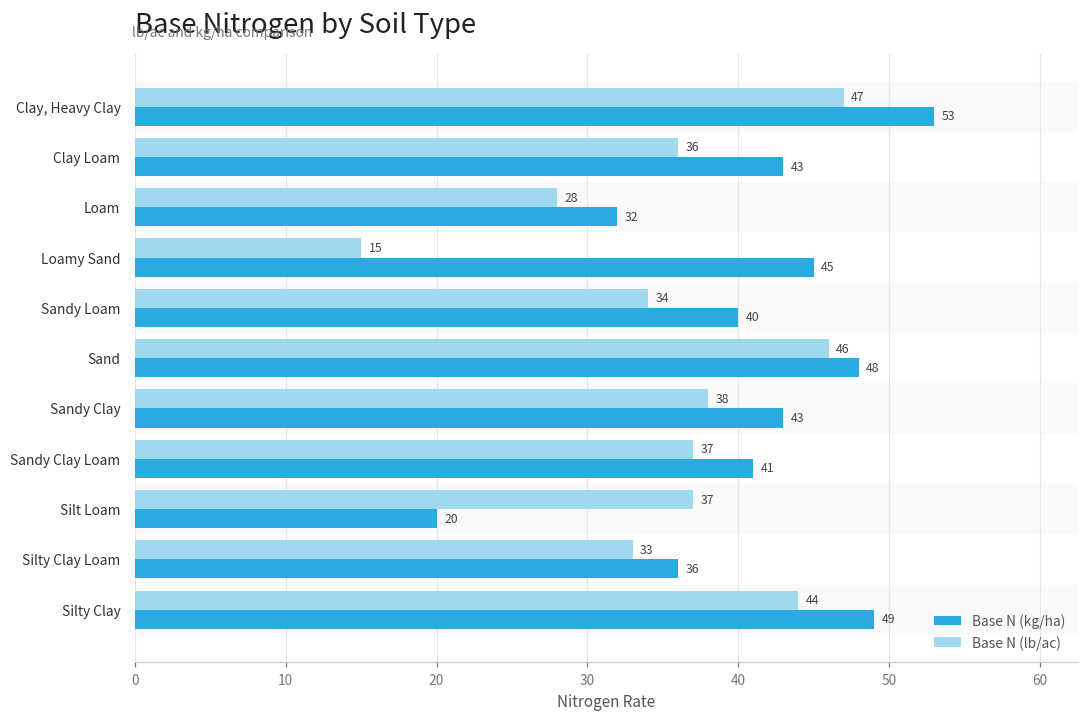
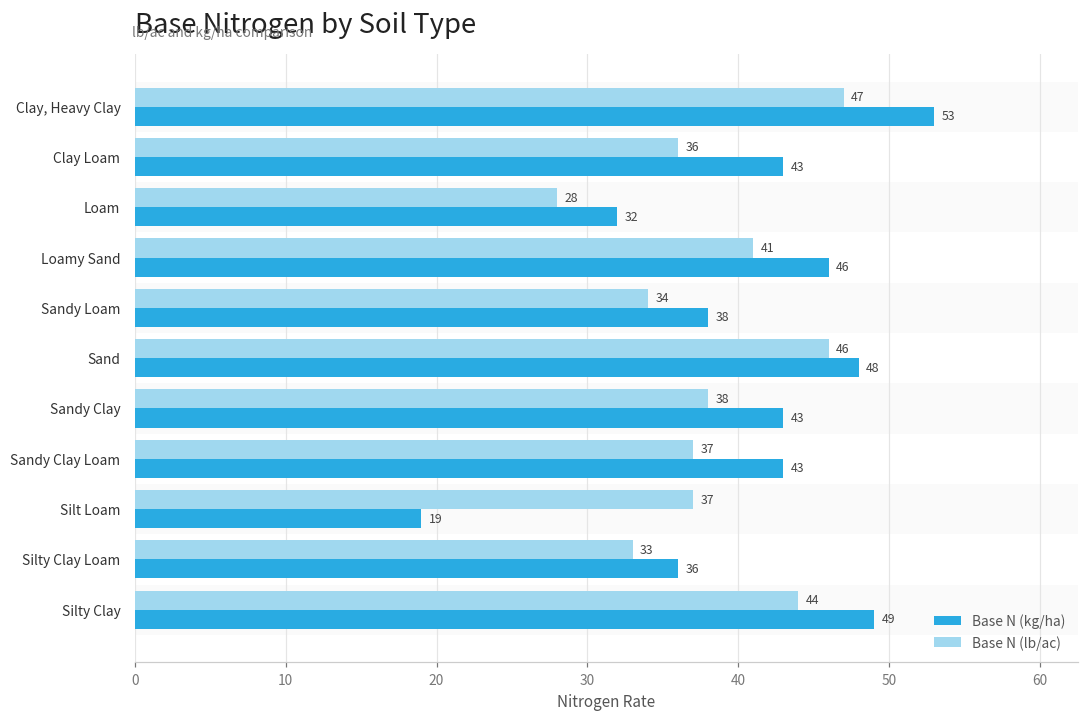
Base N (lb/ac), Loamy Sand: 15 -> 41
Base N (kg/ha), Loamy Sand: 45 -> 46
Base N (kg/ha), Sandy Loam: 40 -> 38
Base N (kg/ha), Sandy Clay Loam: 41 -> 43
Base N (kg/ha), Silt Loam: 20 -> 19
